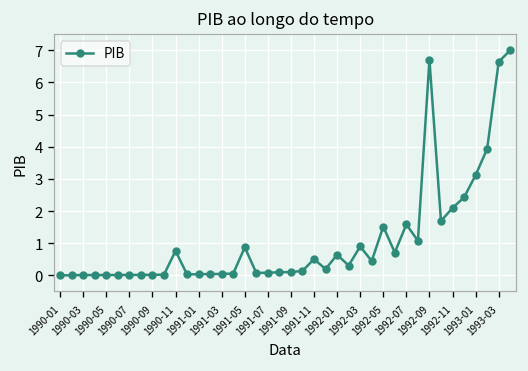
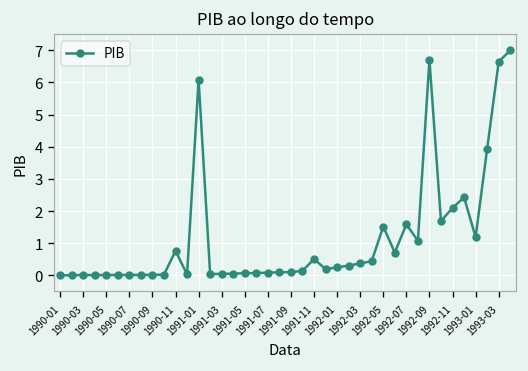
1991-01: 0.0 -> 6.1
1991-05: 0.9 -> 0.1
1992-01: 0.6 -> 0.2
1992-03: 0.9 -> 0.4
1993-01: 3.1 -> 1.2
